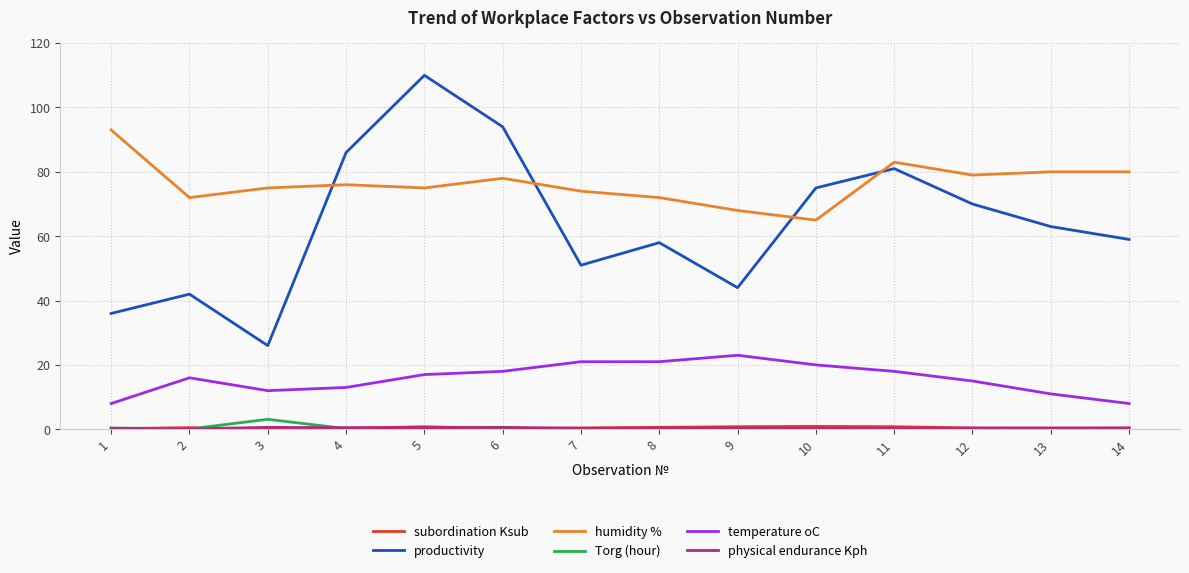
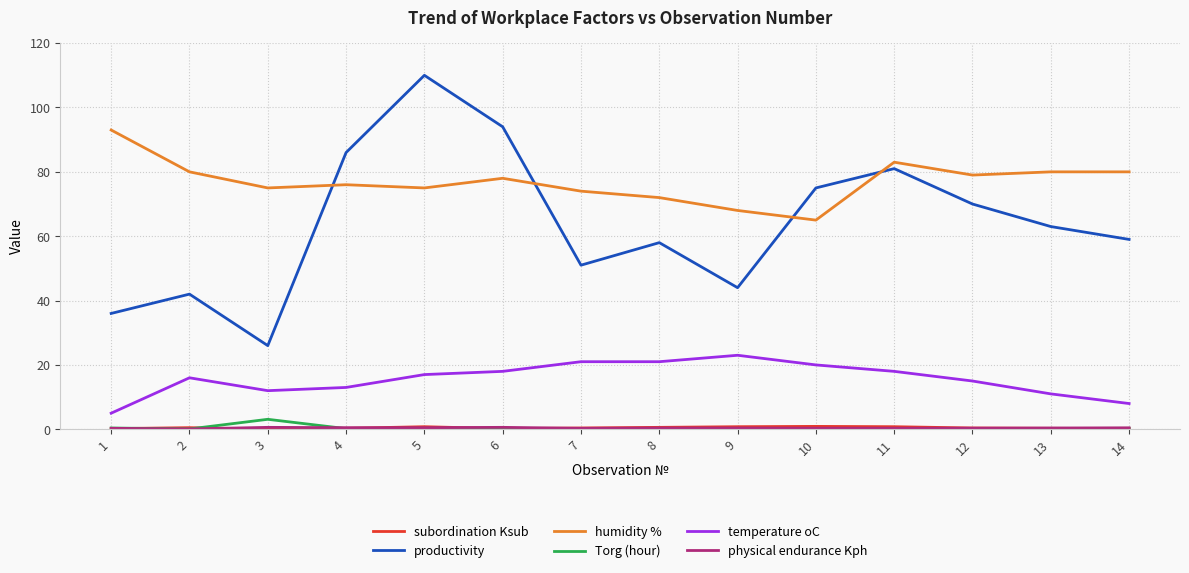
temperature oC, 1: 8 -> 5
humidity %, 2: 72 -> 80
